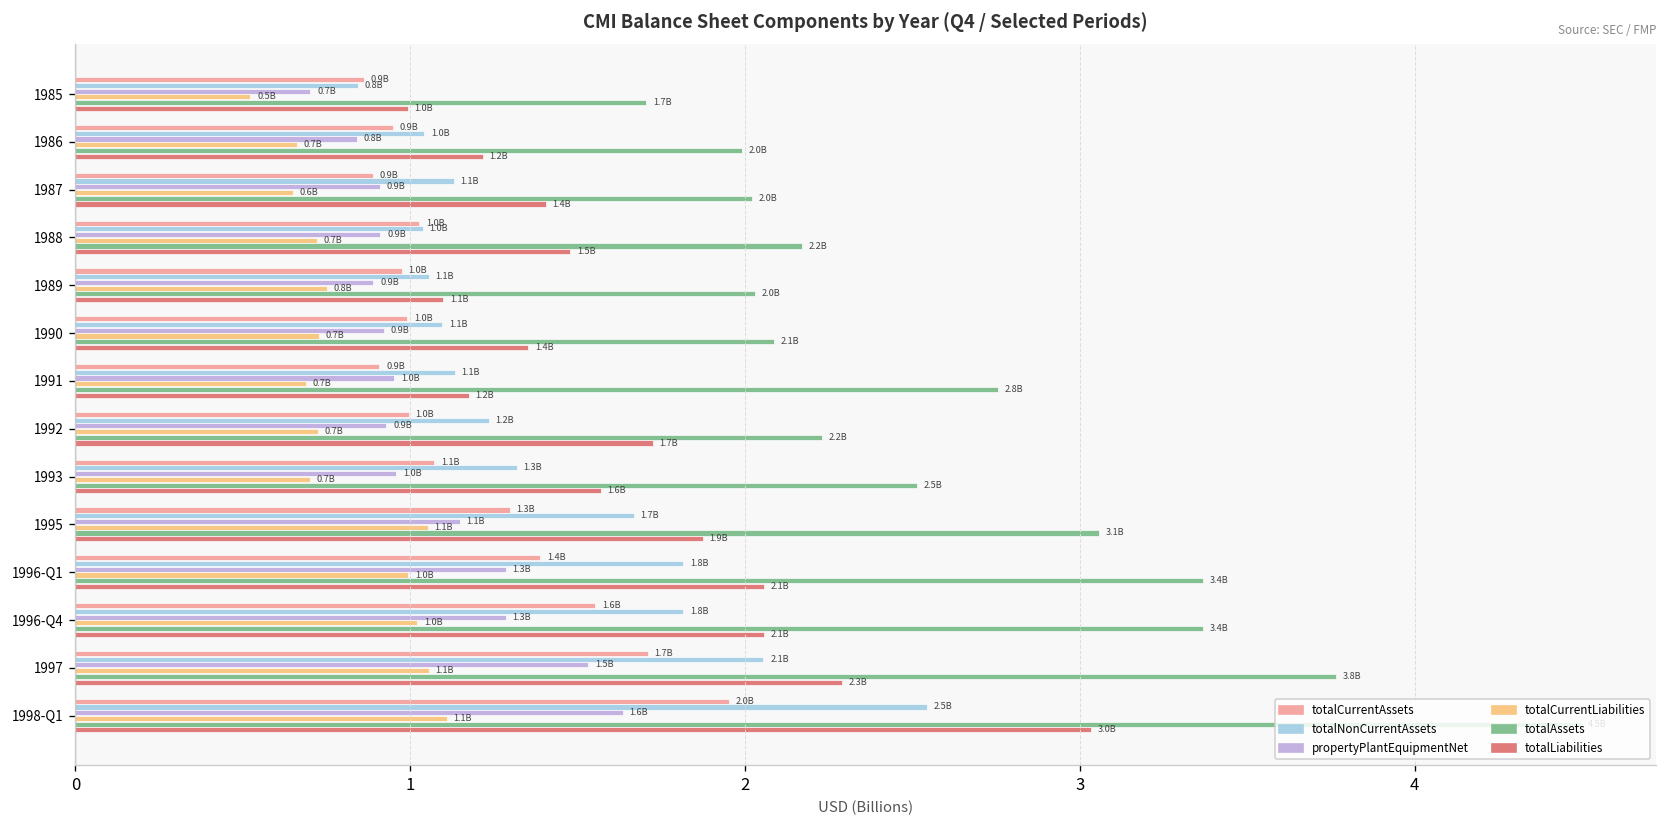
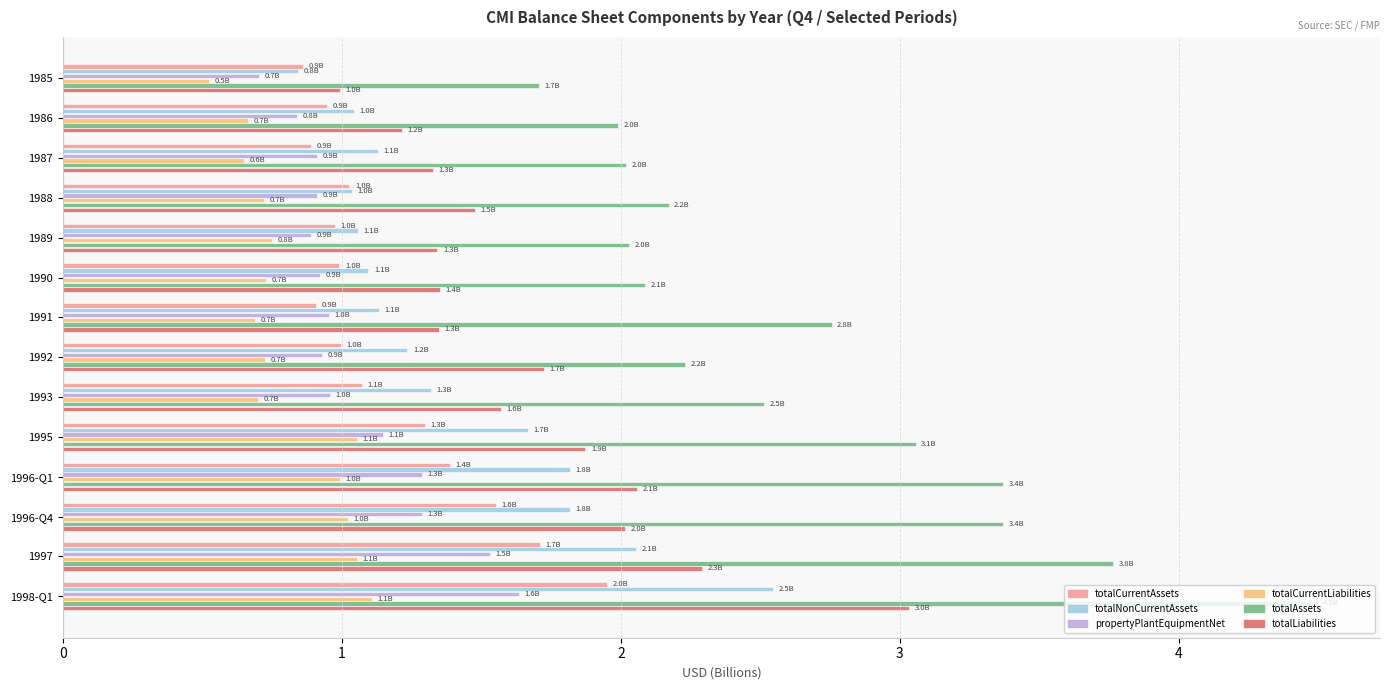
totalLiabilities, 1987: 1.4B -> 1.3B
totalLiabilities, 1989: 1.1B -> 1.3B
totalLiabilities, 1991: 1.2B -> 1.3B
totalLiabilities, 1996-Q4: 2.1B -> 2.0B
